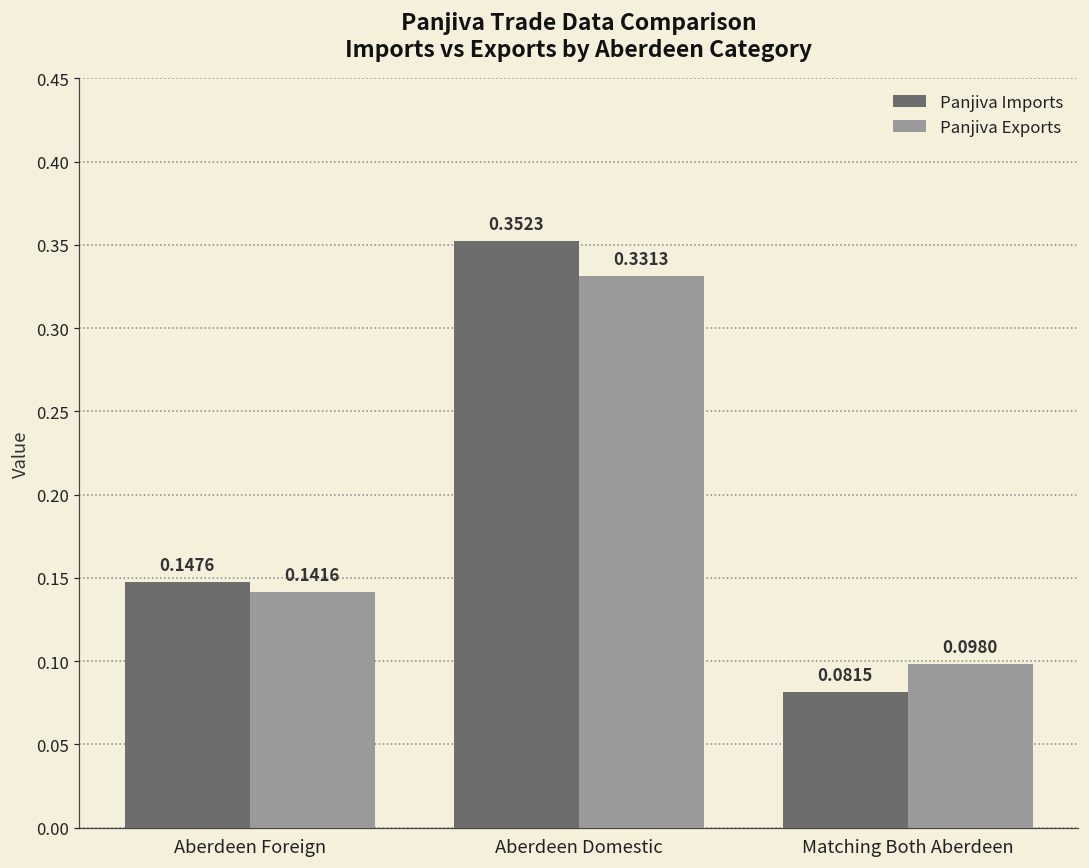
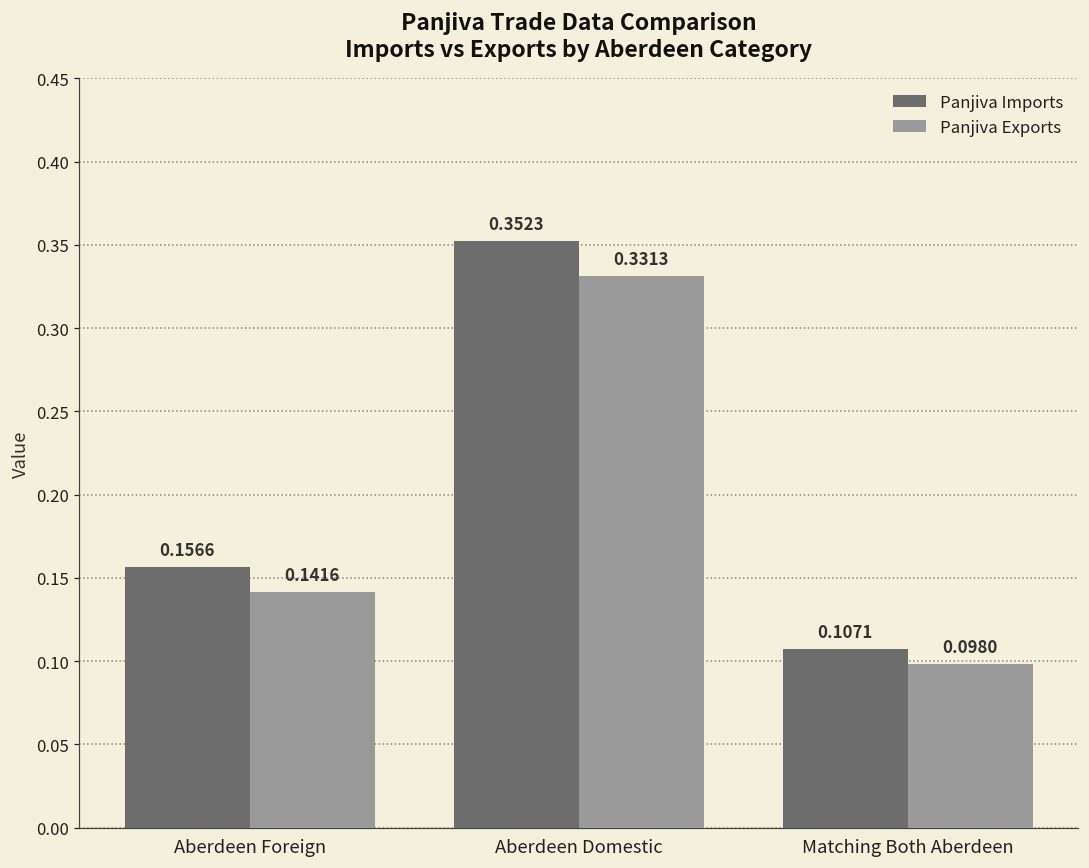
Panjiva Imports, Aberdeen Foreign: 0.1476 -> 0.1566
Panjiva Imports, Matching Both Aberdeen: 0.0815 -> 0.1071
